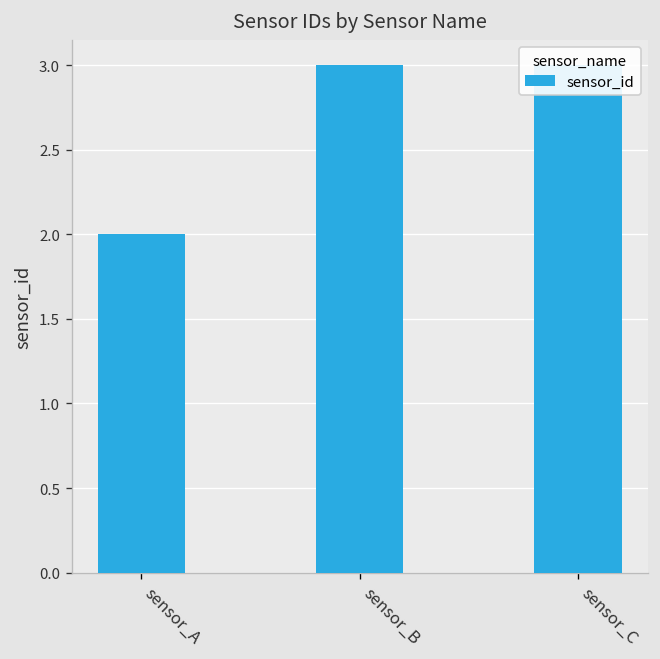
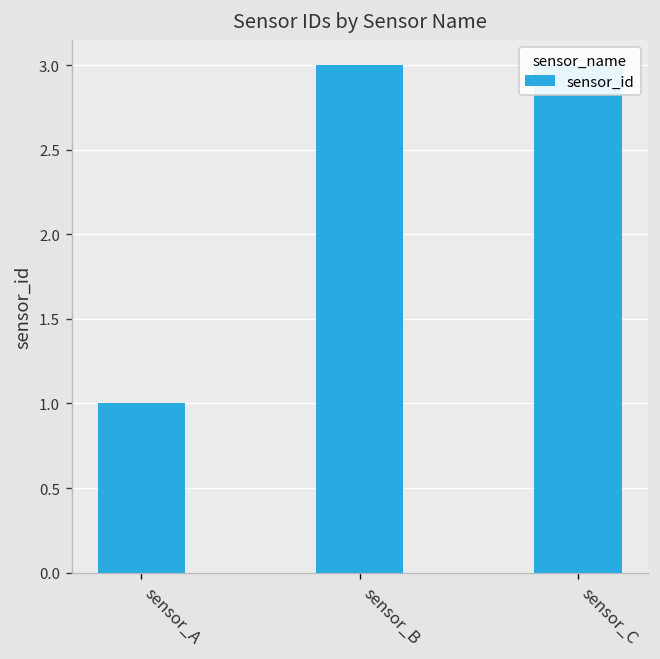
sensor_A: 2 -> 1
